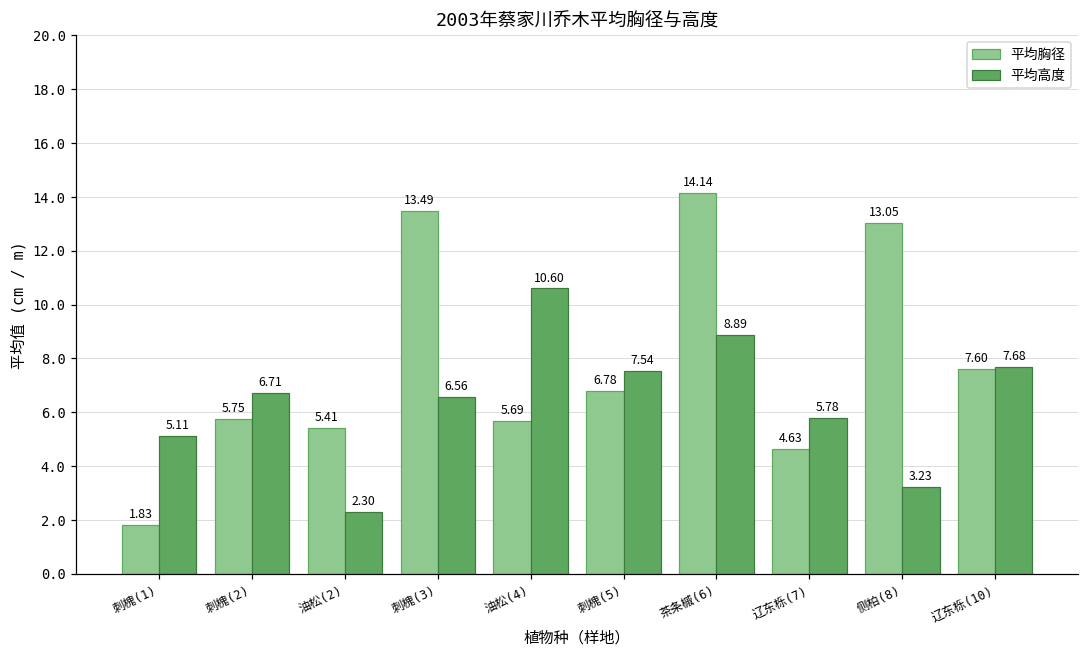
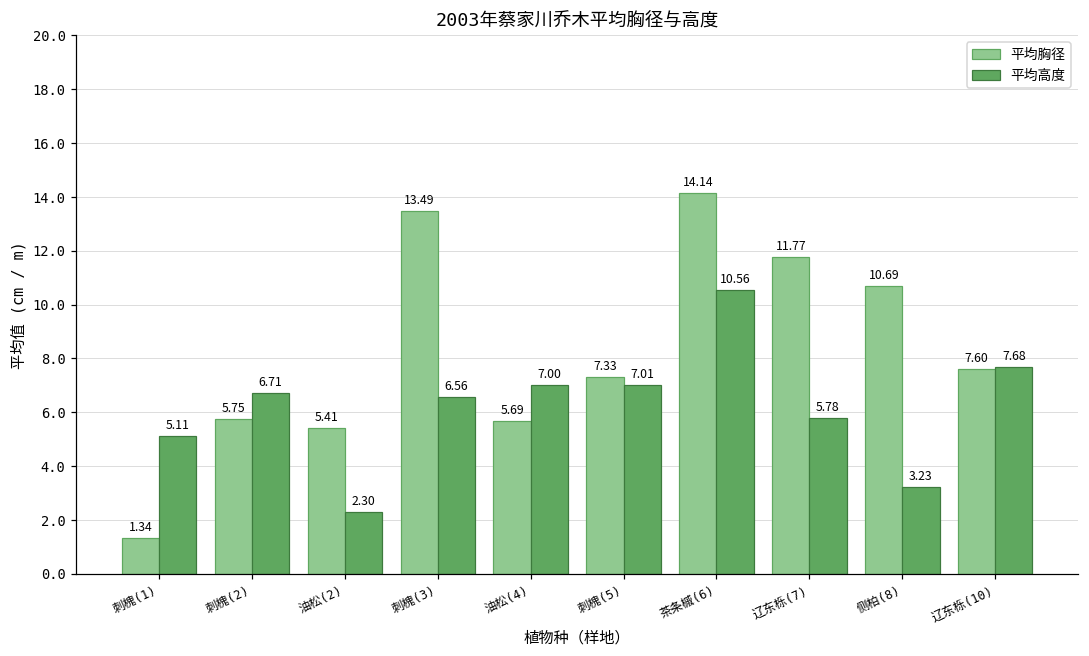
平均胸径, 刺槐(1): 1.83 -> 1.34
平均高度, 油松(4): 10.60 -> 7.00
平均胸径, 刺槐(5): 6.78 -> 7.33
平均高度, 刺槐(5): 7.54 -> 7.01
平均高度, 茶条槭(6): 8.89 -> 10.56
平均胸径, 辽东栎(7): 4.63 -> 11.77
平均胸径, 侧柏(8): 13.05 -> 10.69
